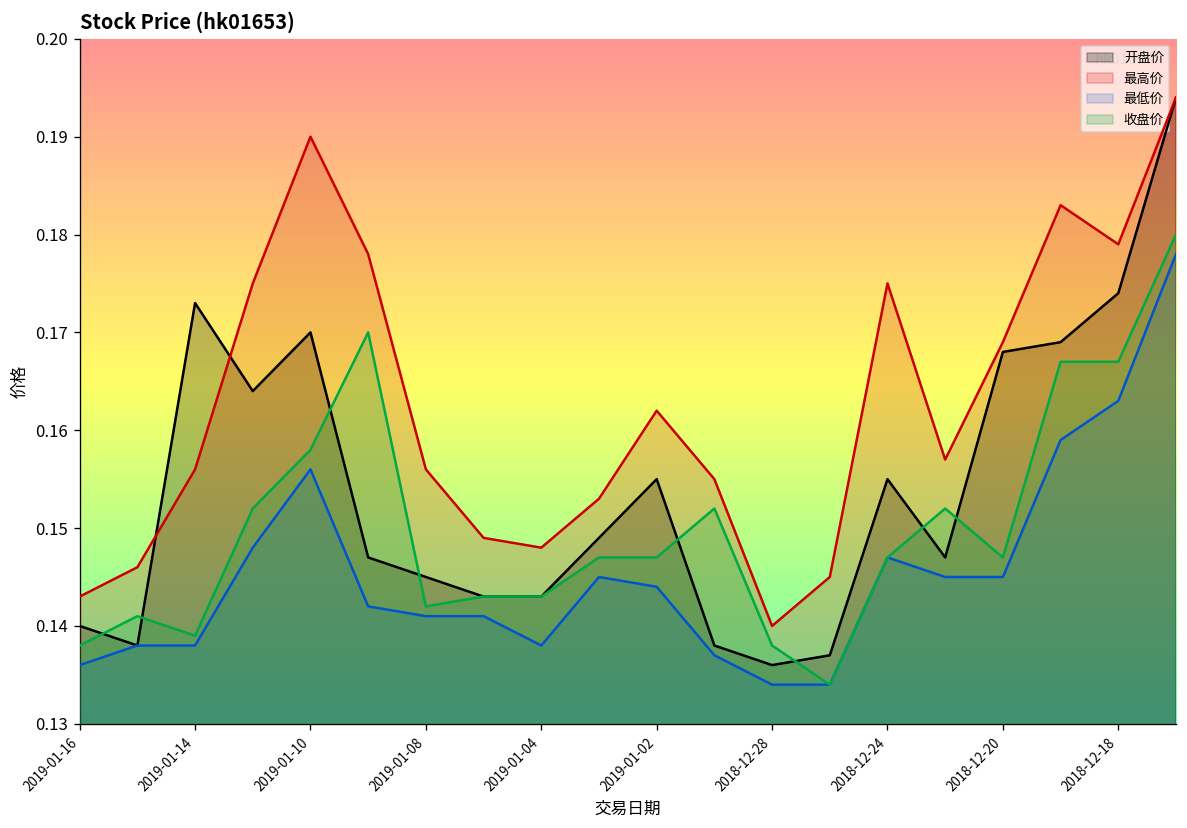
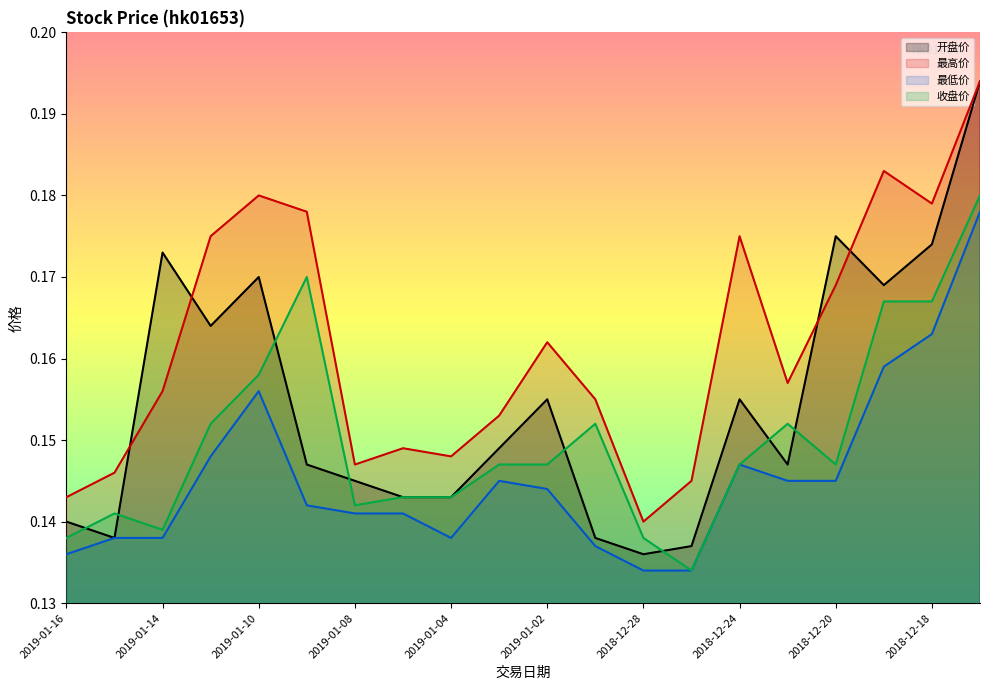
最高价, 2019-01-10: 0.19 -> 0.18
最高价, 2019-01-08: 0.156 -> 0.147
开盘价, 2018-12-20: 0.168 -> 0.175
